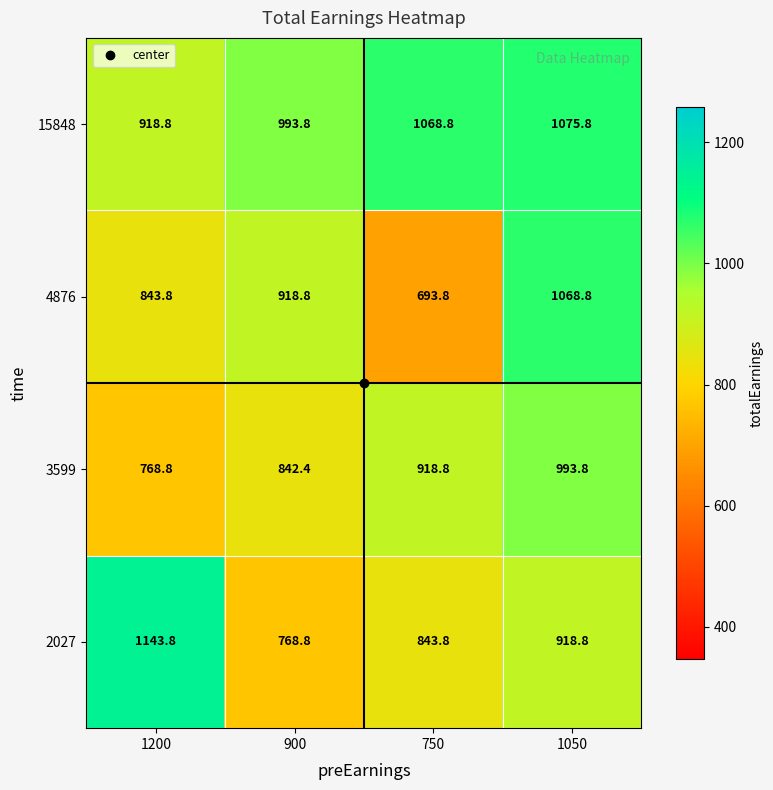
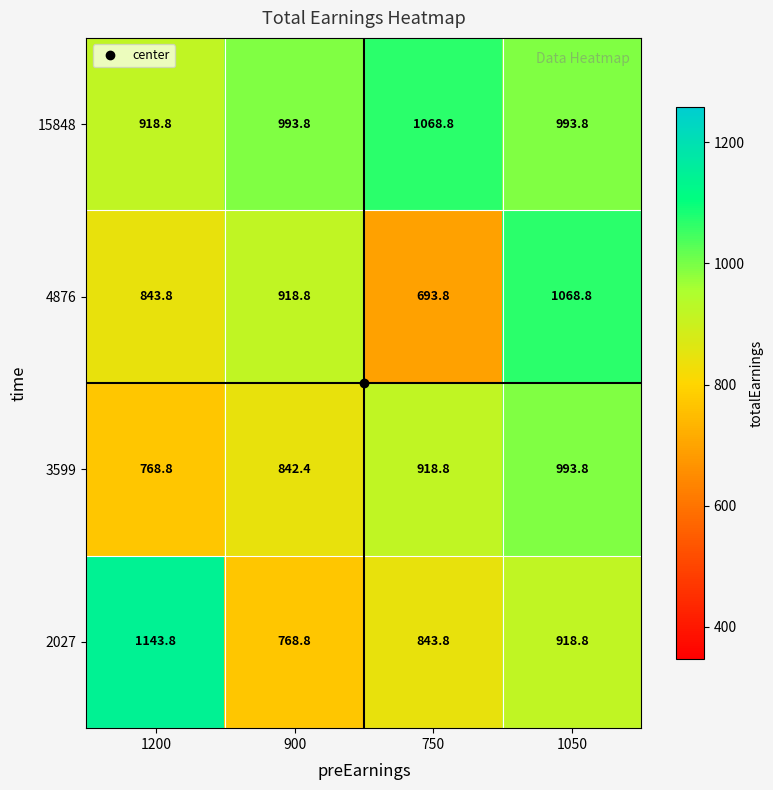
15848, 1050: 1075.8 -> 993.8
